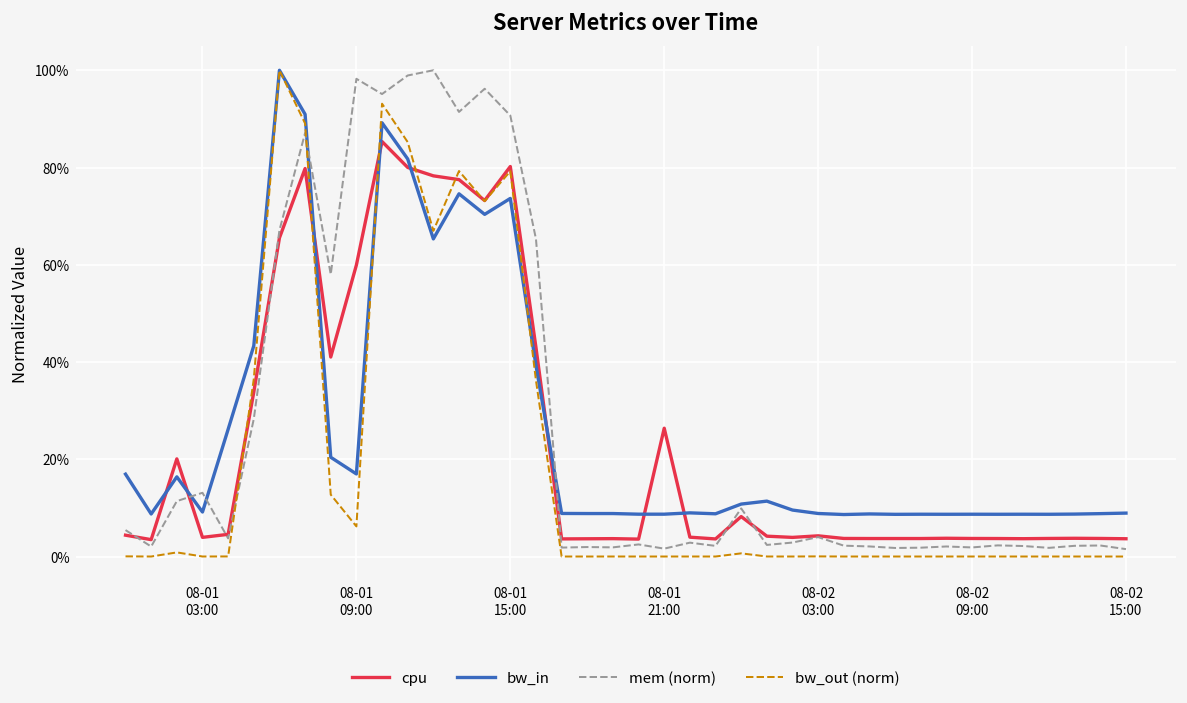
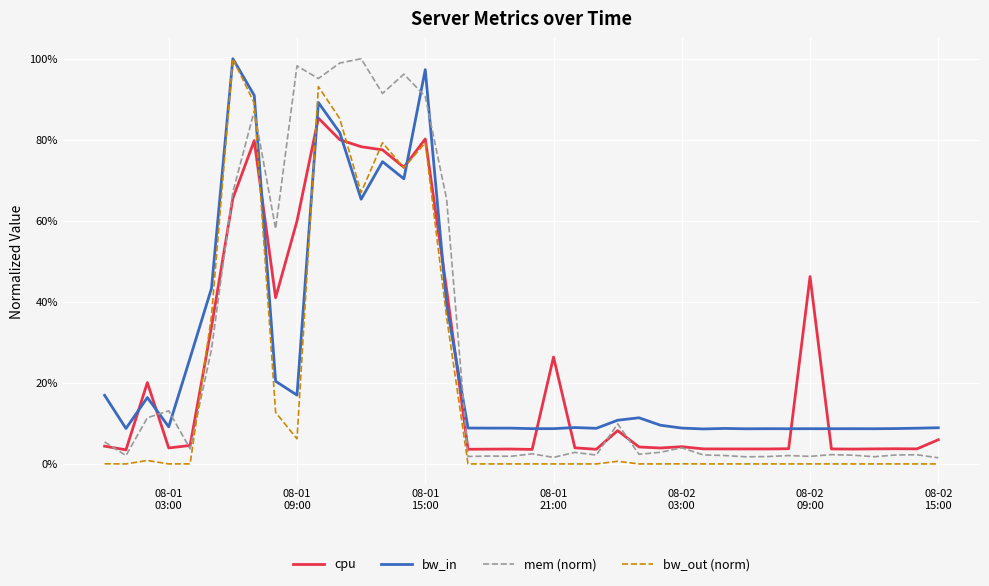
bw_in, 08-01 15:00: 74% -> 97%
cpu, 08-02 09:00: 4% -> 46%
cpu, 08-02 15:00: 4% -> 6%
